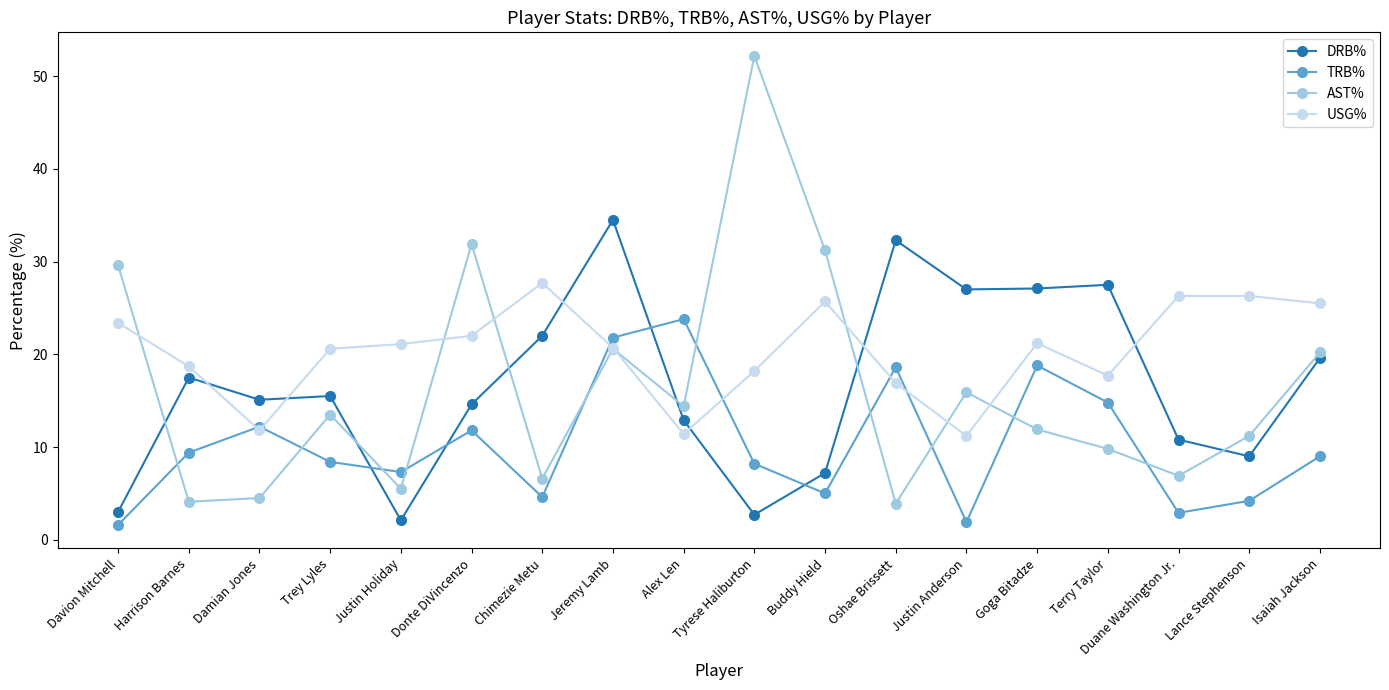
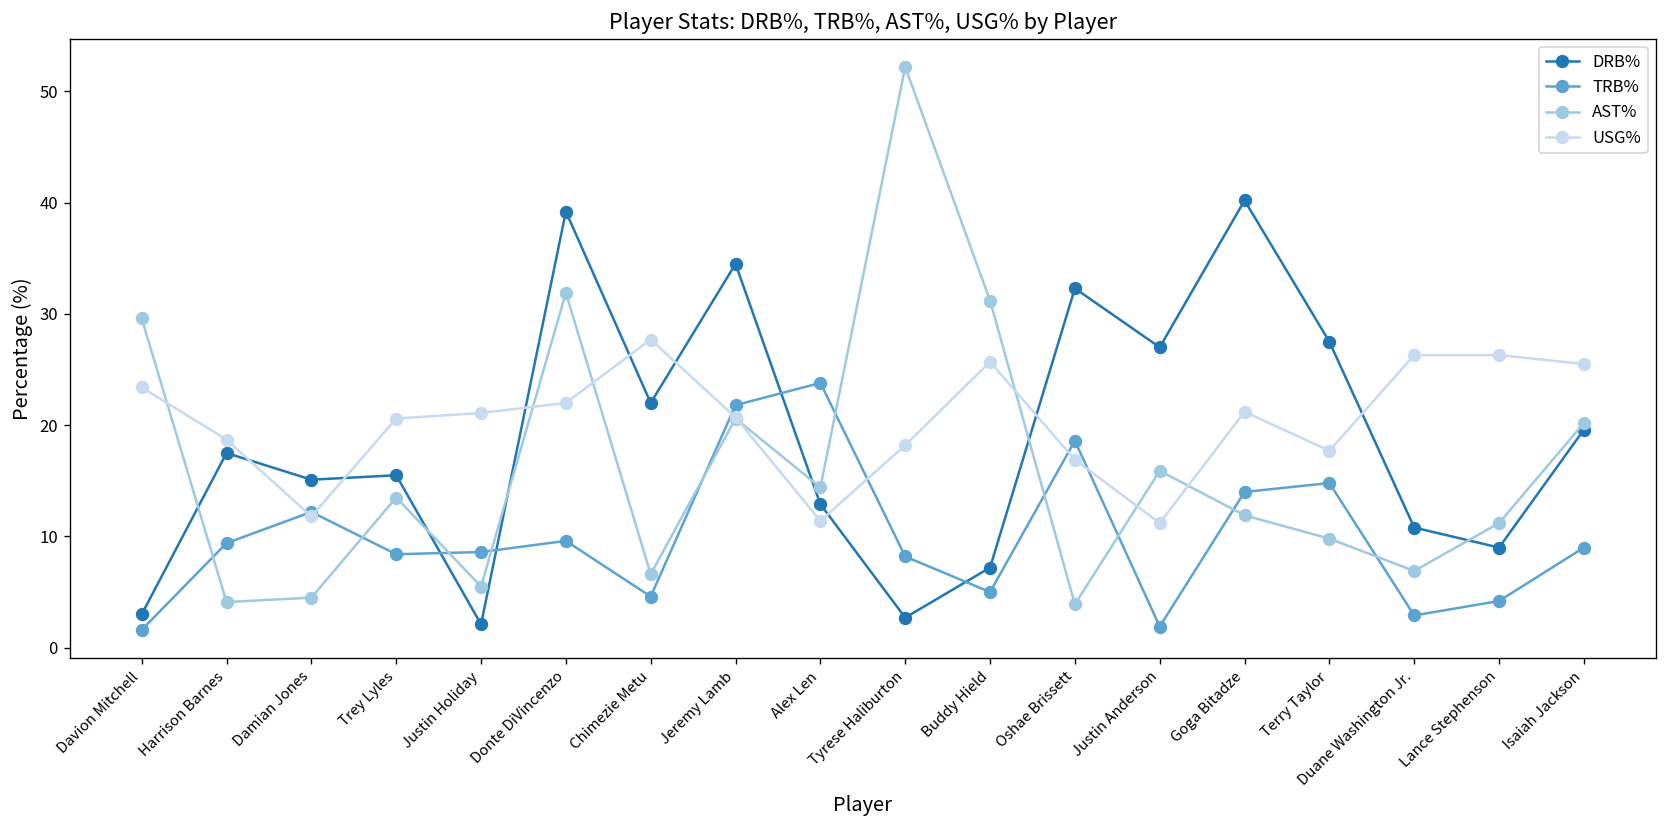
TRB%, Justin Holiday: 7 -> 9
DRB%, Donte DiVincenzo: 15 -> 39
TRB%, Donte DiVincenzo: 12 -> 10
DRB%, Goga Bitadze: 27 -> 40
TRB%, Goga Bitadze: 19 -> 14
